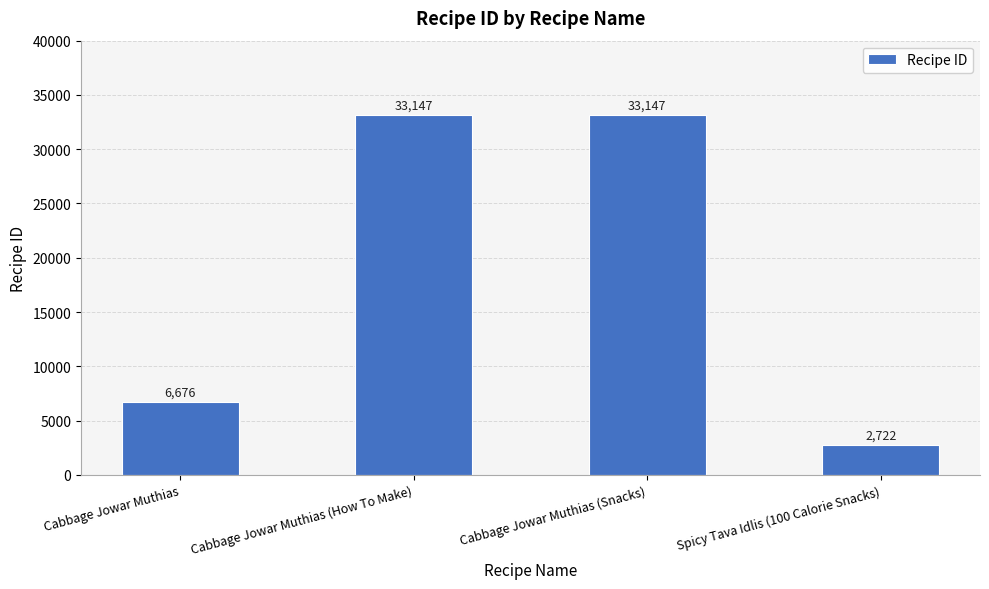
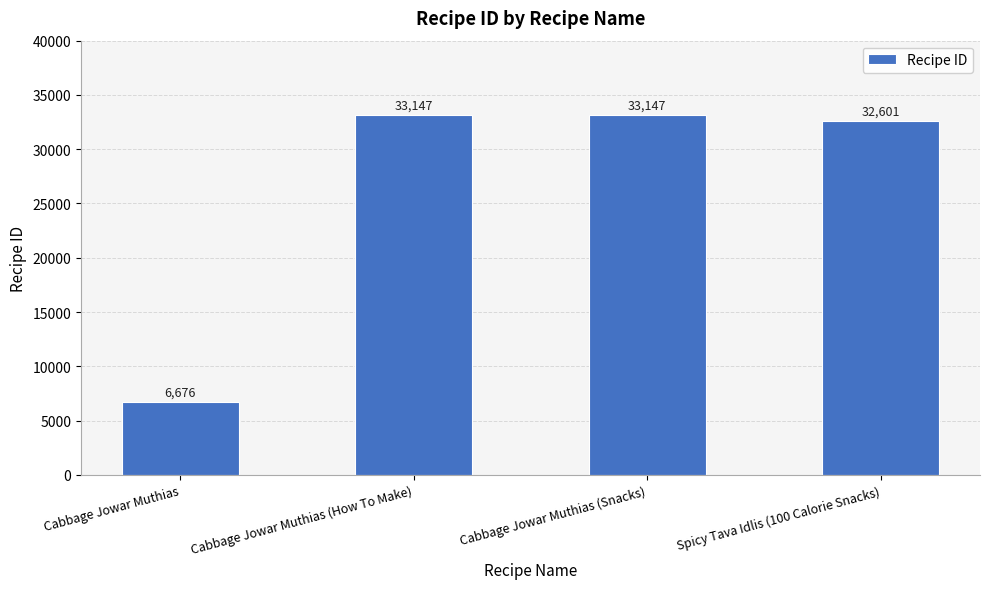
Spicy Tava Idlis (100 Calorie Snacks): 2,722 -> 32,601
